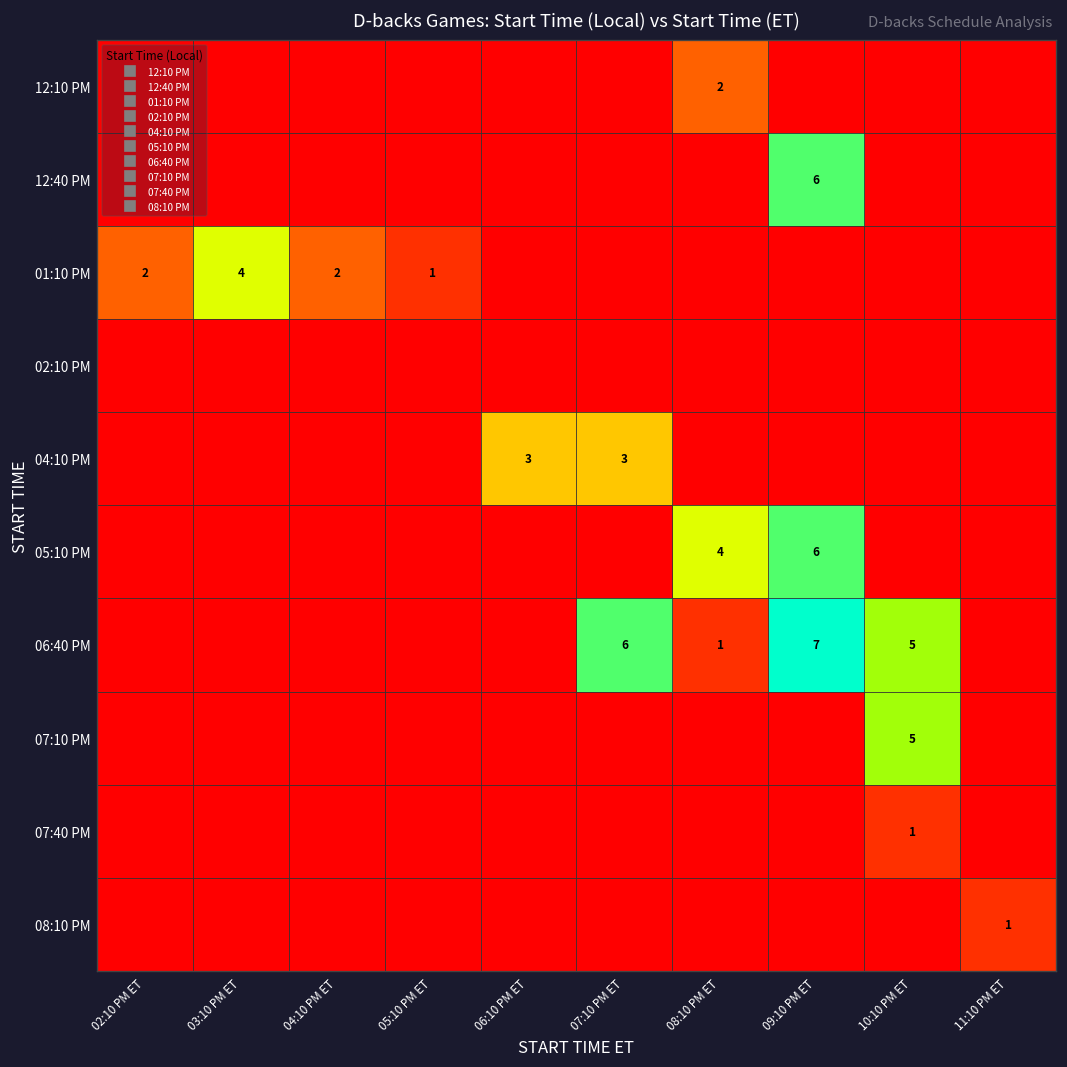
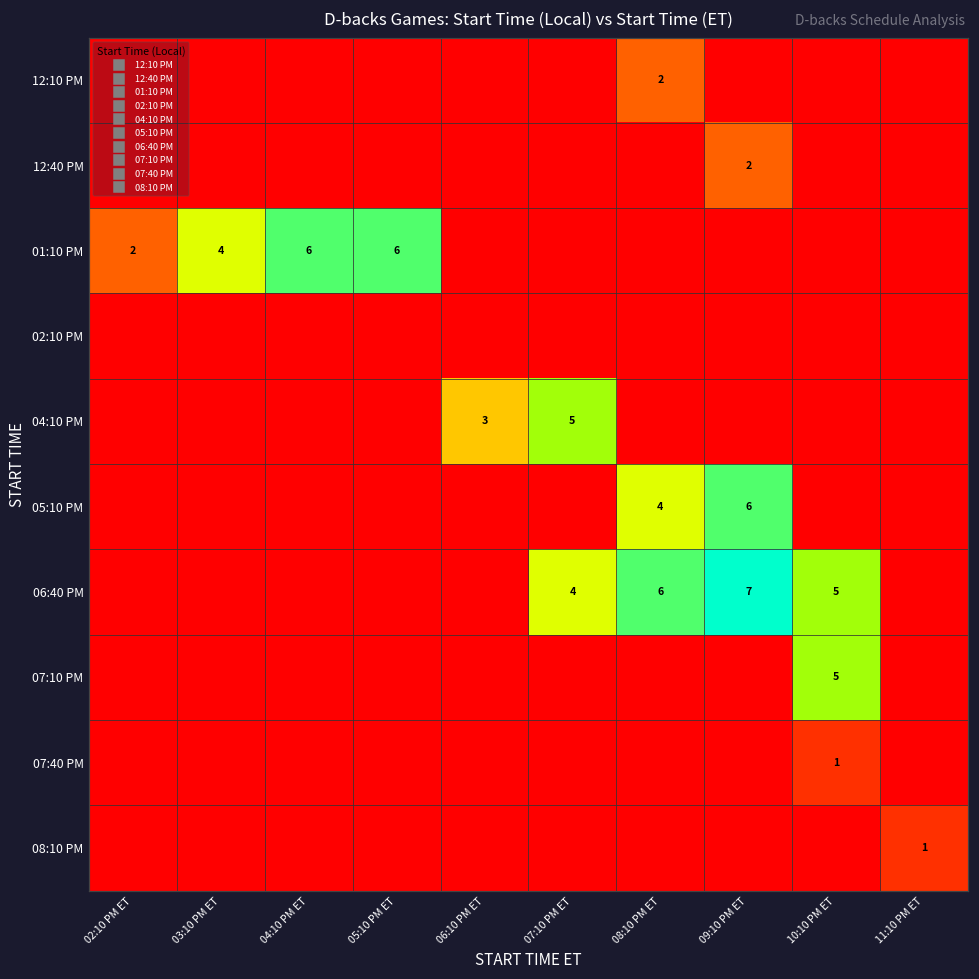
12:40 PM, 09:10 PM ET: 6 -> 2
01:10 PM, 04:10 PM ET: 2 -> 6
01:10 PM, 05:10 PM ET: 1 -> 6
04:10 PM, 07:10 PM ET: 3 -> 5
06:40 PM, 07:10 PM ET: 6 -> 4
06:40 PM, 08:10 PM ET: 1 -> 6
